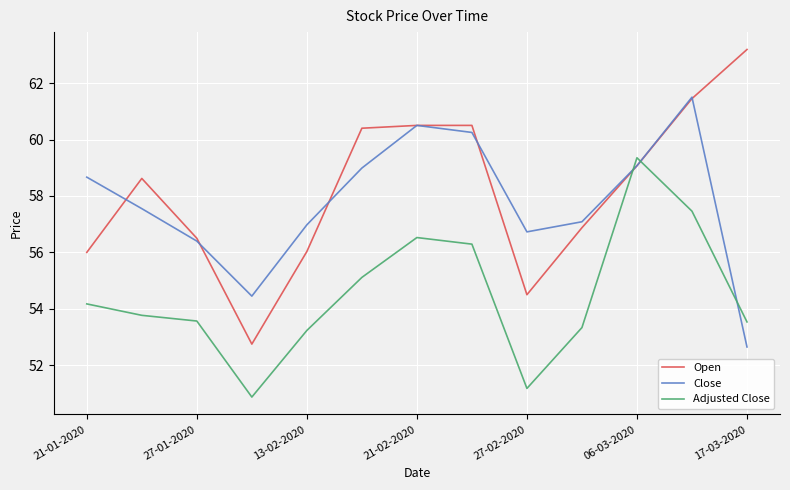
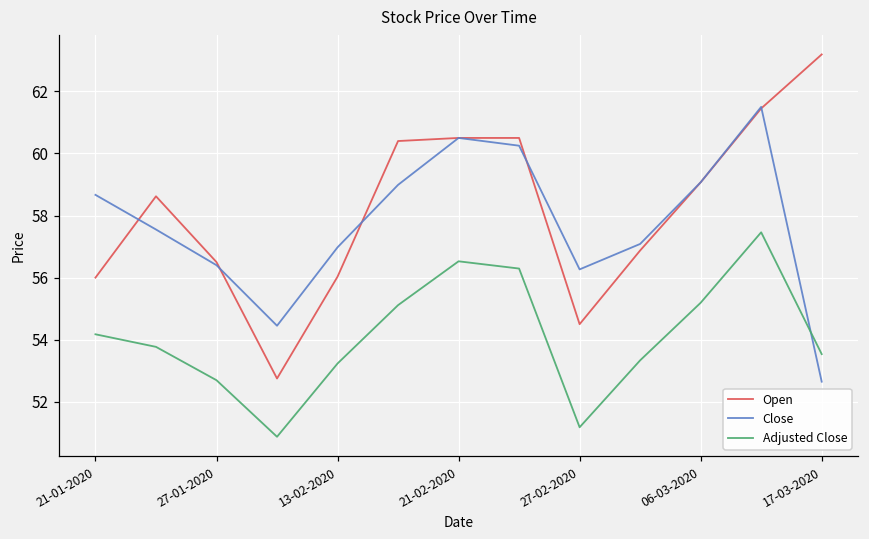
Adjusted Close, 27-01-2020: 53.6 -> 52.7
Close, 27-02-2020: 56.7 -> 56.3
Adjusted Close, 06-03-2020: 59.4 -> 55.2
